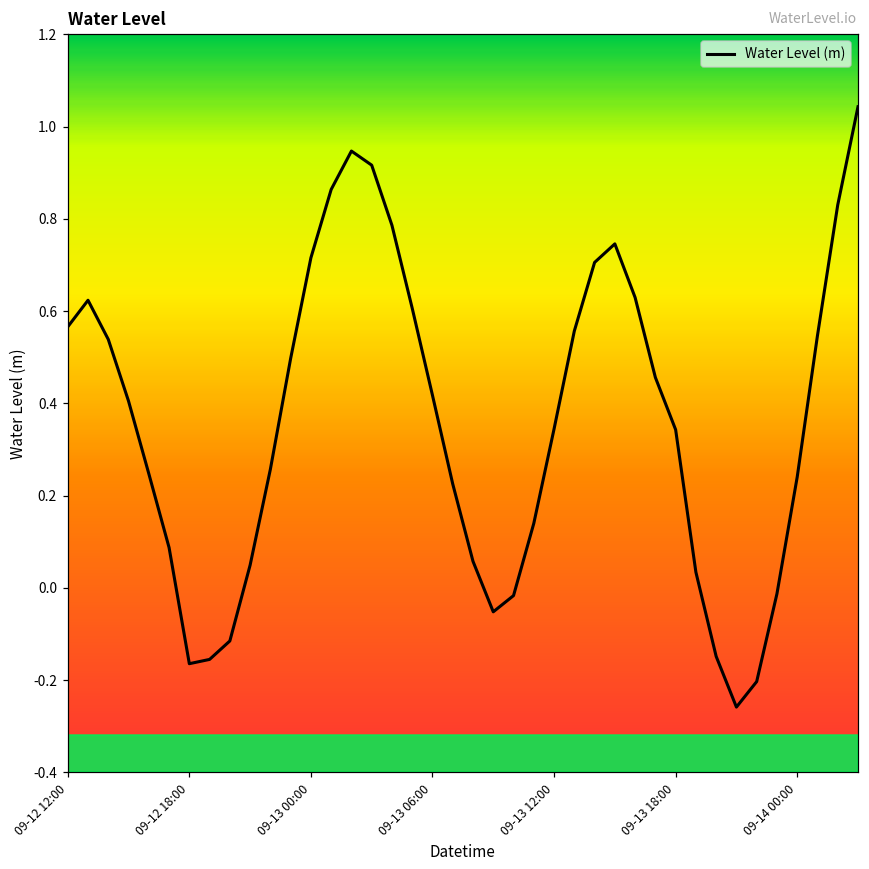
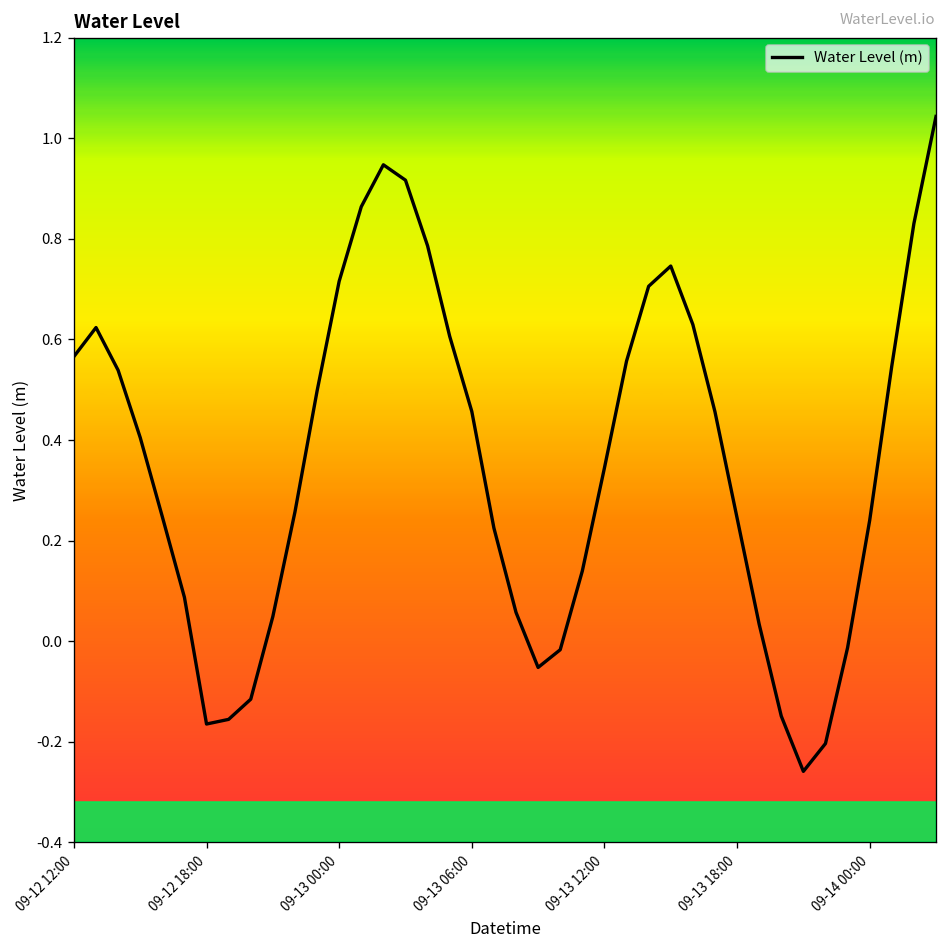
09-13 06:00: 0.42 -> 0.46
09-13 18:00: 0.34 -> 0.25
